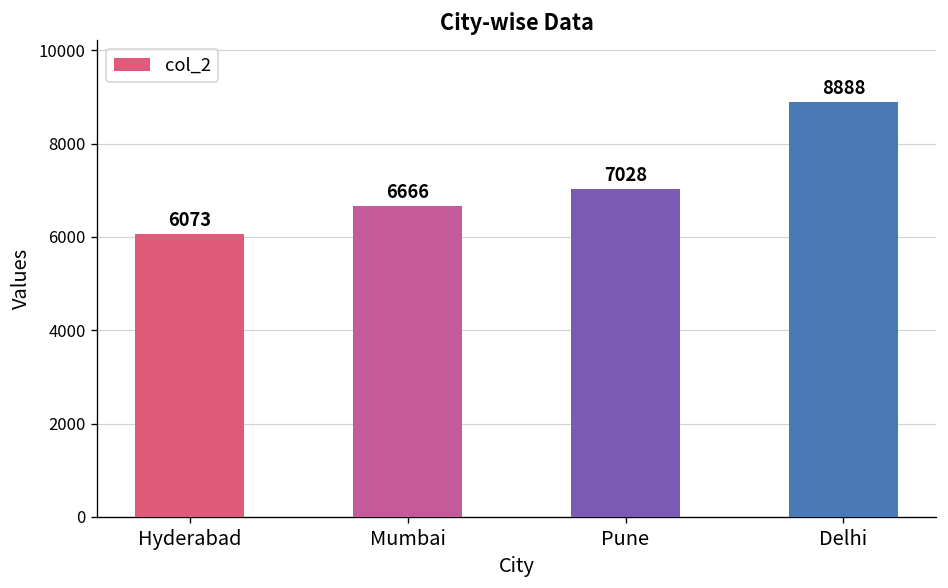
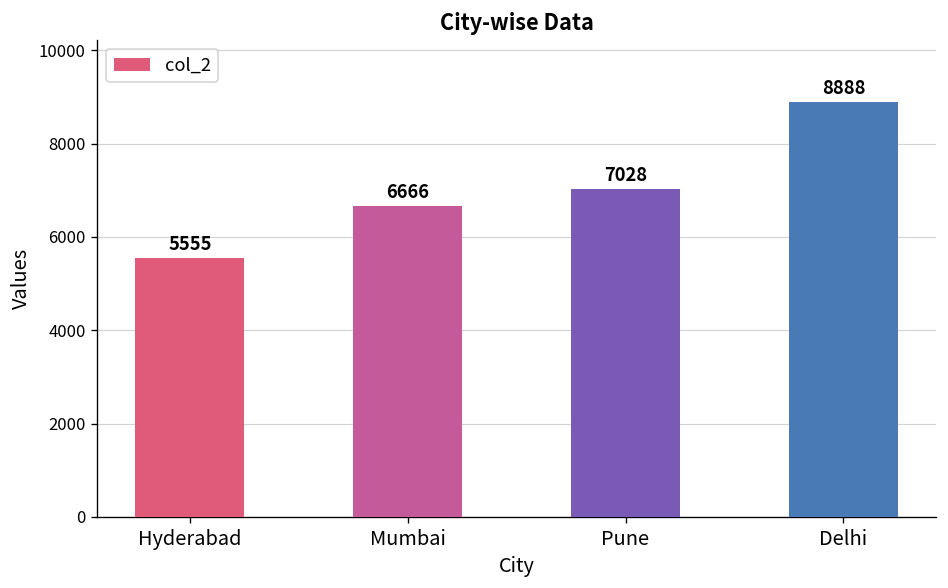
Hyderabad: 6073 -> 5555
